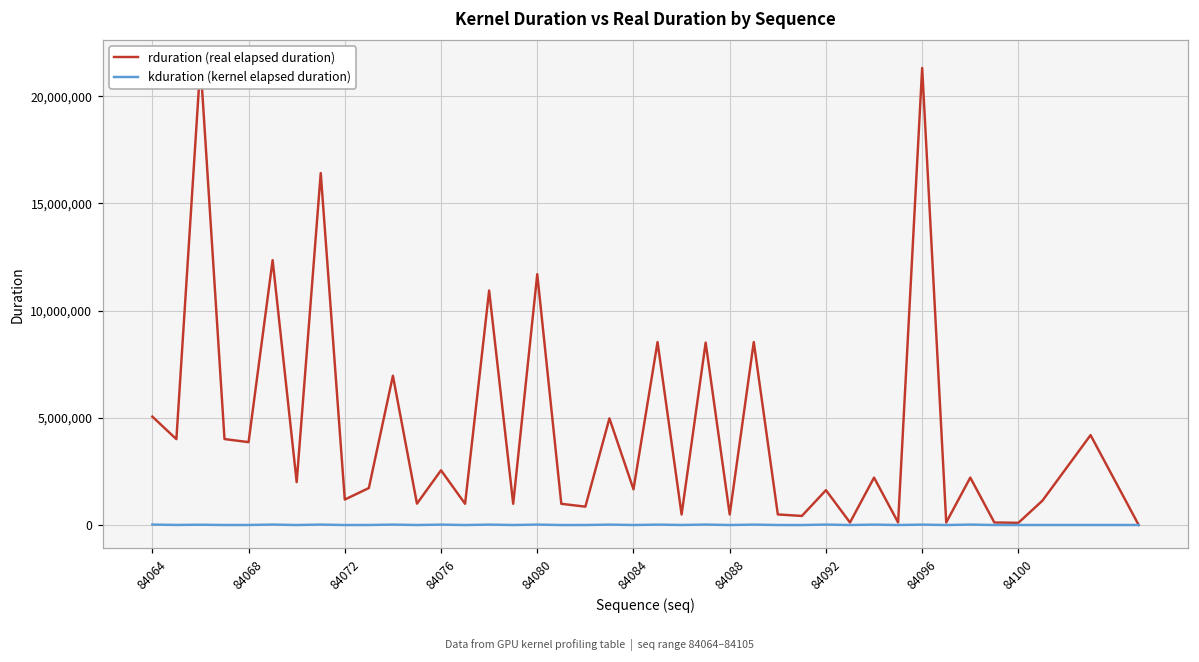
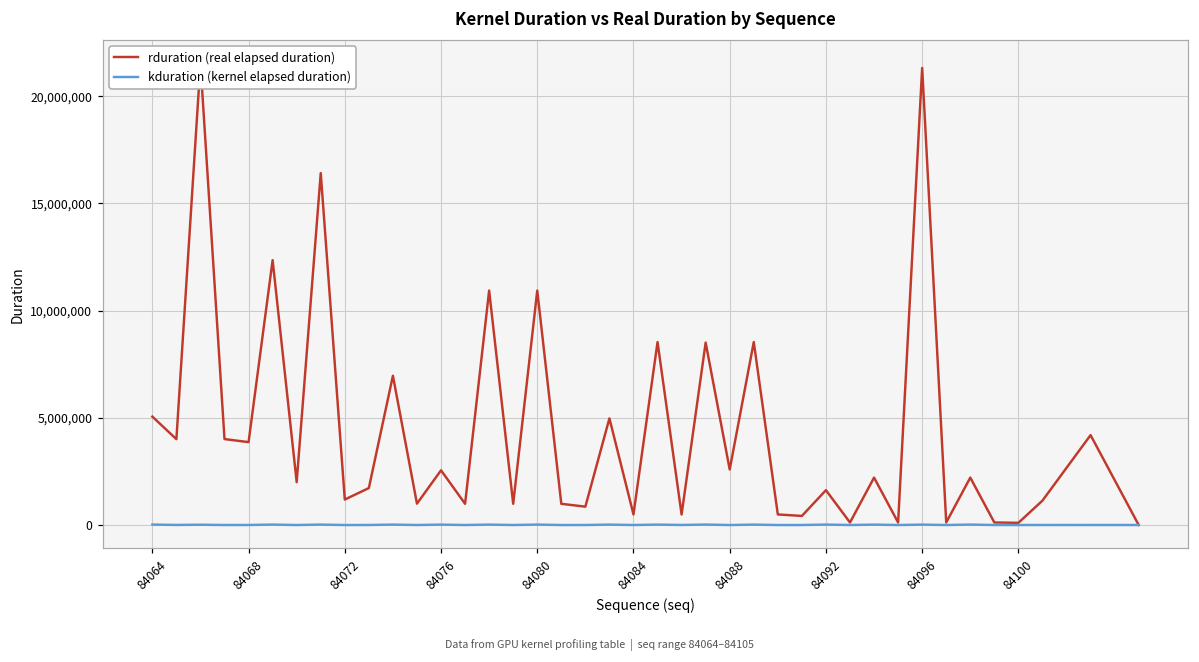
rduration (real elapsed duration), 84080: 11,700,000 -> 10,900,000
rduration (real elapsed duration), 84084: 1,700,000 -> 500,000
rduration (real elapsed duration), 84088: 500,000 -> 2,600,000
